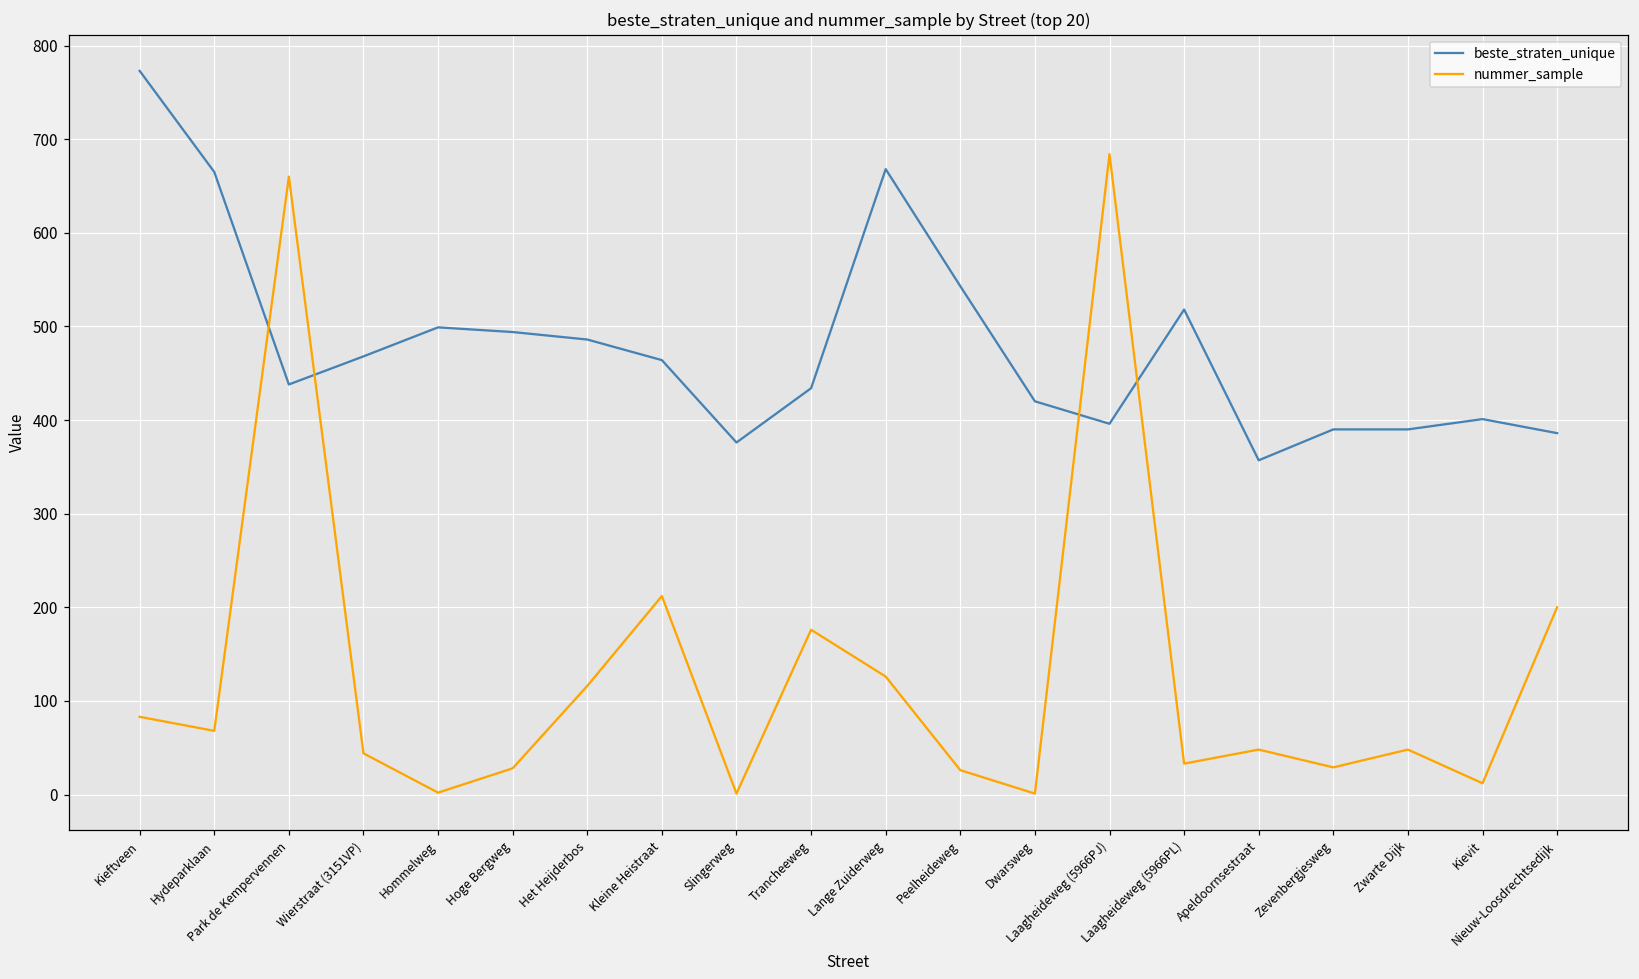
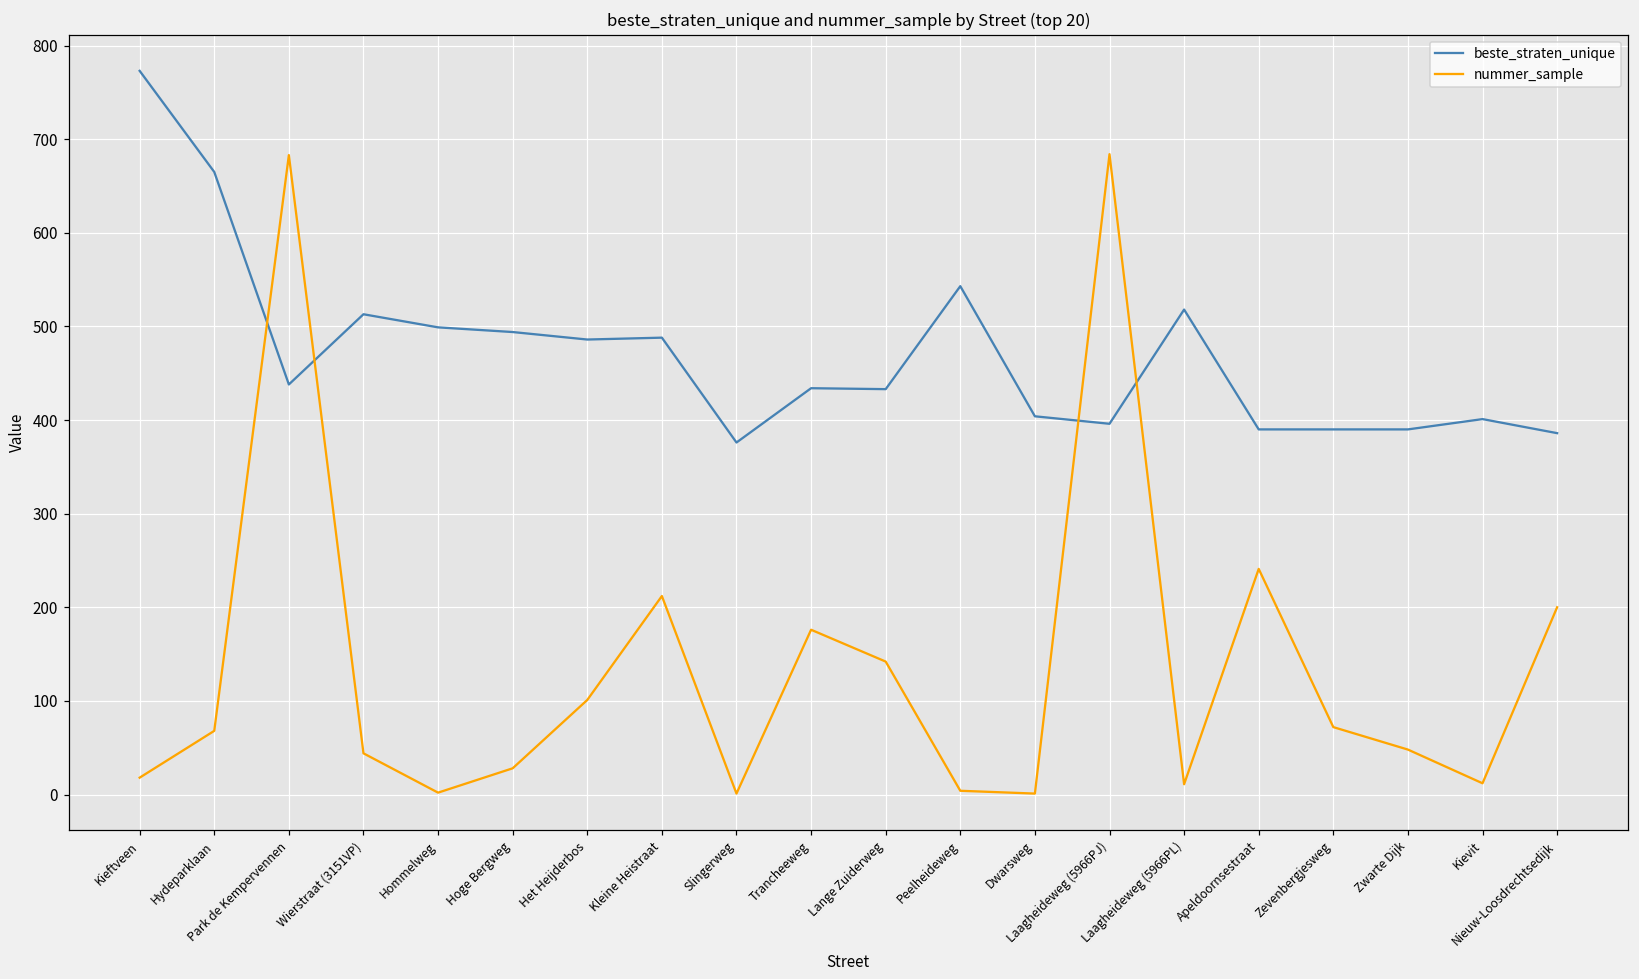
nummer_sample, Kieftveen: 80 -> 20
nummer_sample, Park de Kempervennen: 660 -> 680
beste_straten_unique, Wierstraat (3151VP): 470 -> 510
nummer_sample, Het Heijderbos: 120 -> 100
beste_straten_unique, Kleine Heistraat: 460 -> 490
beste_straten_unique, Lange Zuiderweg: 670 -> 430
nummer_sample, Lange Zuiderweg: 130 -> 140
nummer_sample, Peelheideweg: 30 -> 0
beste_straten_unique, Dwarsweg: 420 -> 400
nummer_sample, Laagheideweg (5966PL): 30 -> 10
beste_straten_unique, Apeldoornsestraat: 360 -> 390
nummer_sample, Apeldoornsestraat: 50 -> 240
nummer_sample, Zevenbergjesweg: 30 -> 70
